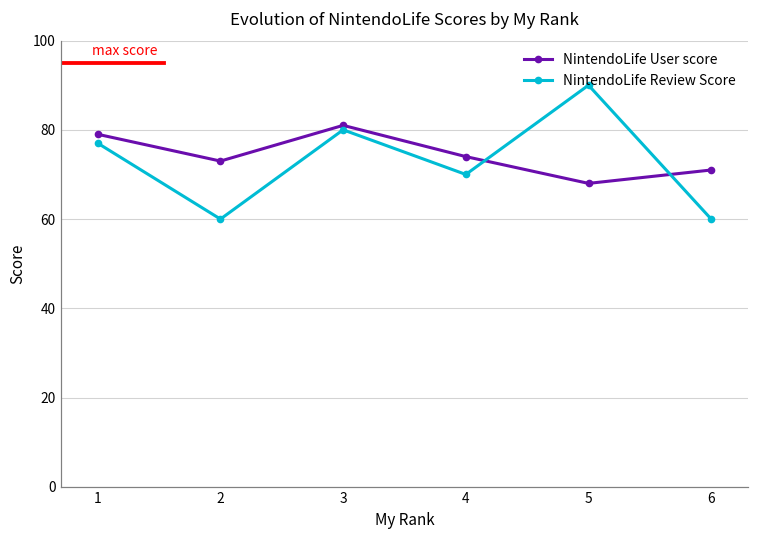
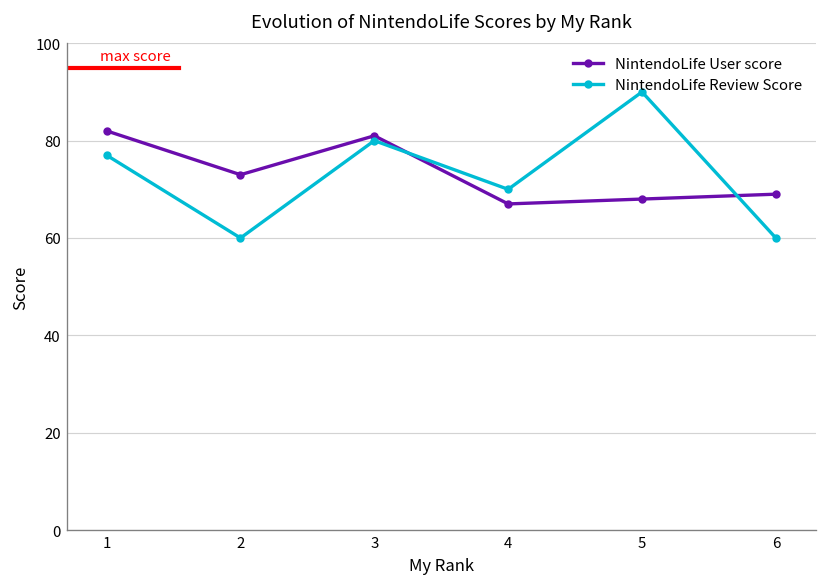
NintendoLife User score, 1: 79 -> 82
NintendoLife User score, 4: 74 -> 67
NintendoLife User score, 6: 71 -> 69
